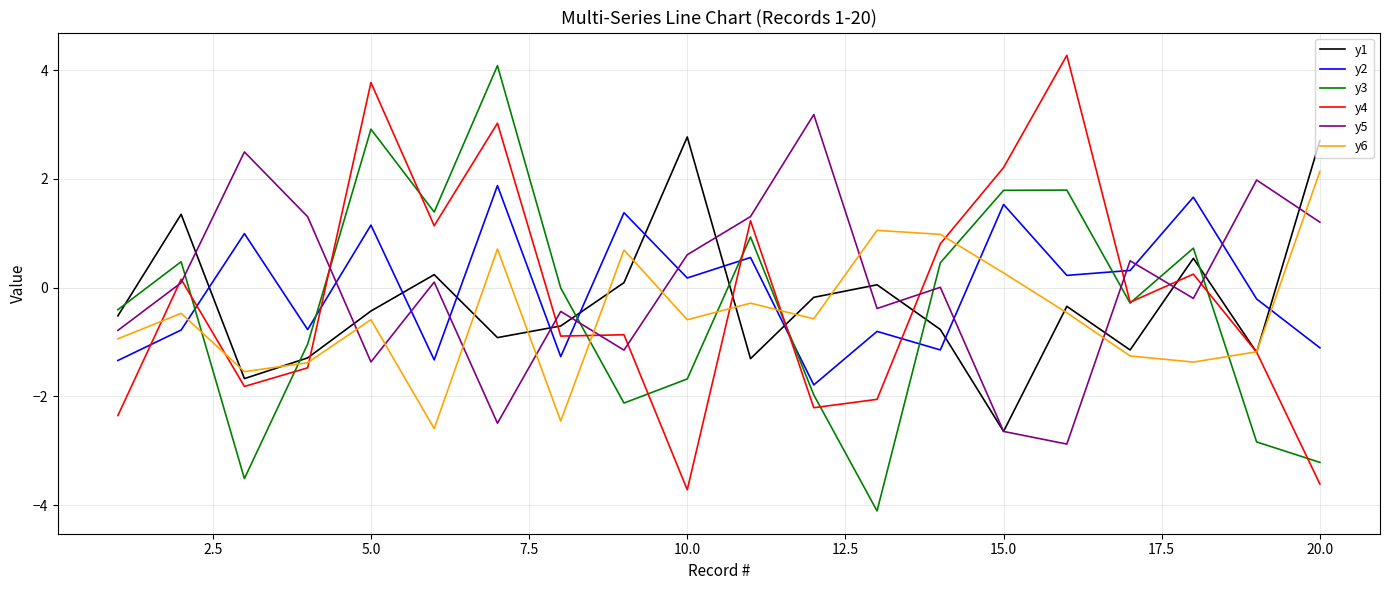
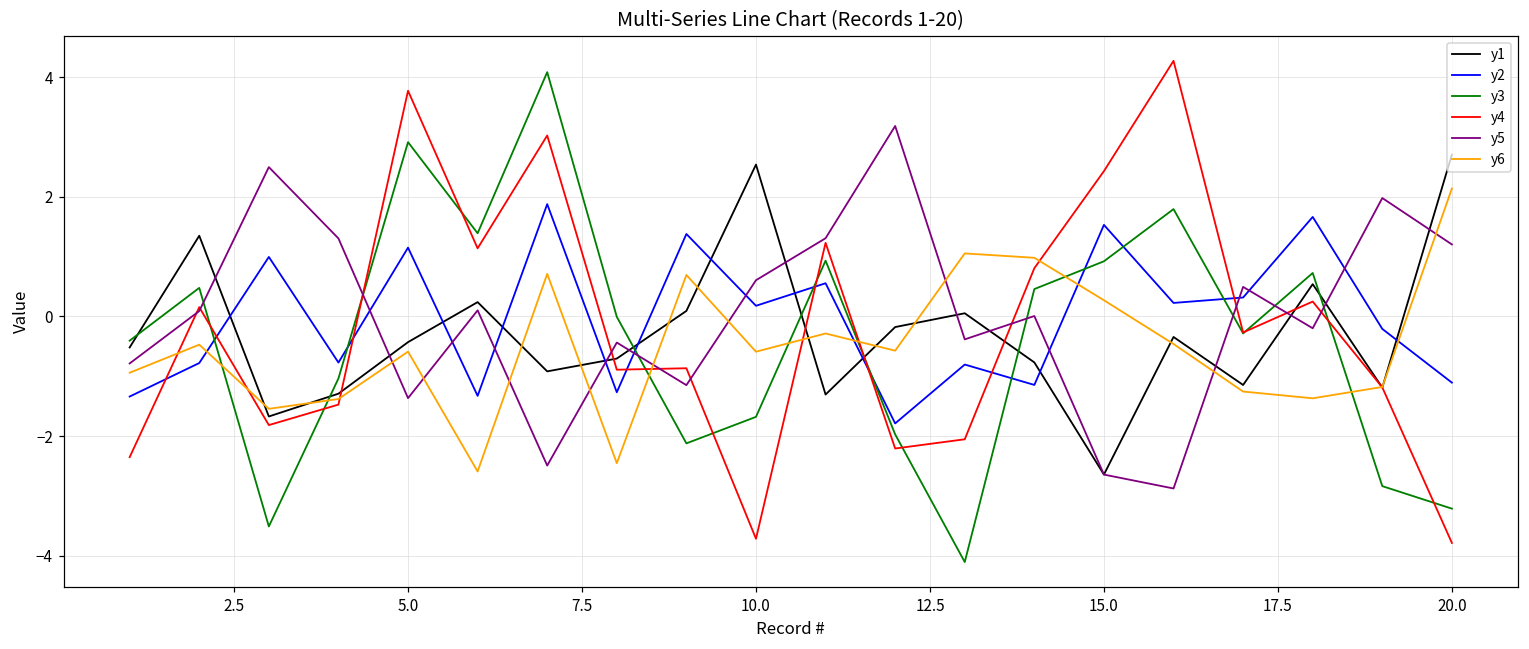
y1, 10.0: 2.8 -> 2.5
y3, 15.0: 1.8 -> 0.9
y4, 15.0: 2.2 -> 2.4
y4, 20.0: -3.6 -> -3.8
